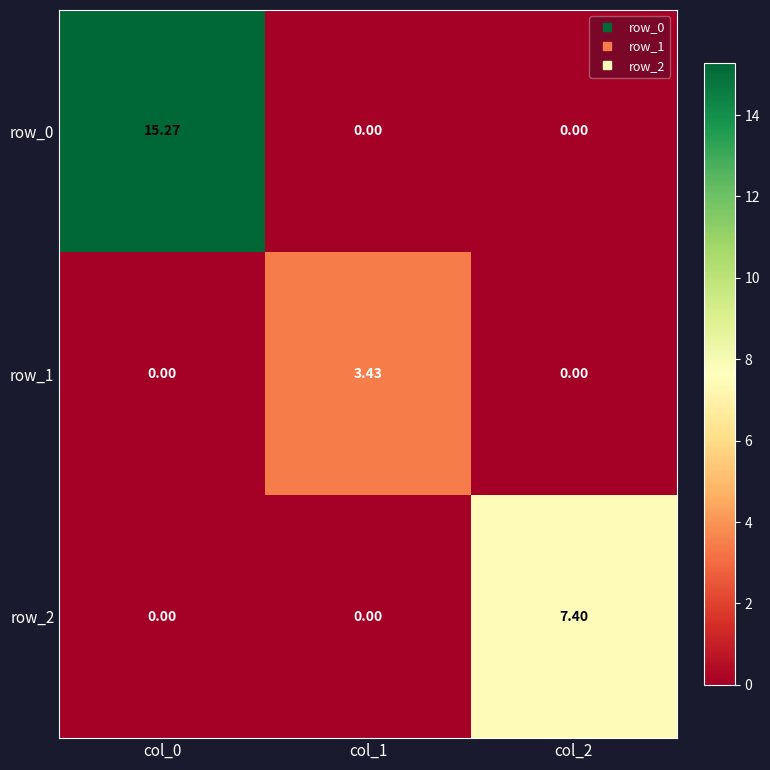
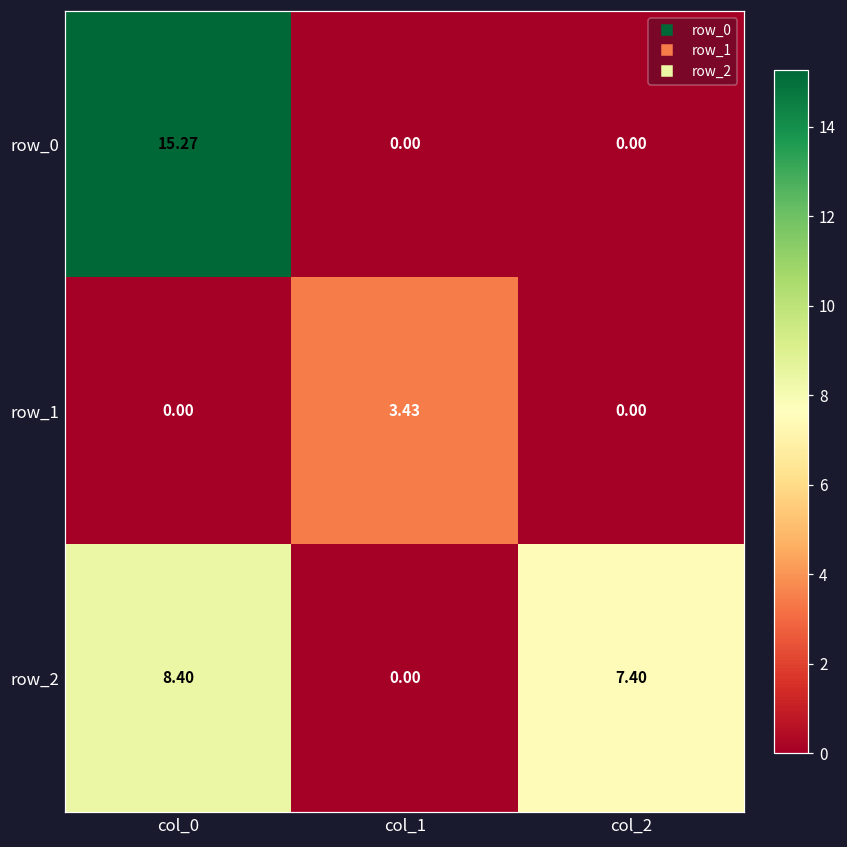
row_2, col_0: 0.00 -> 8.40
